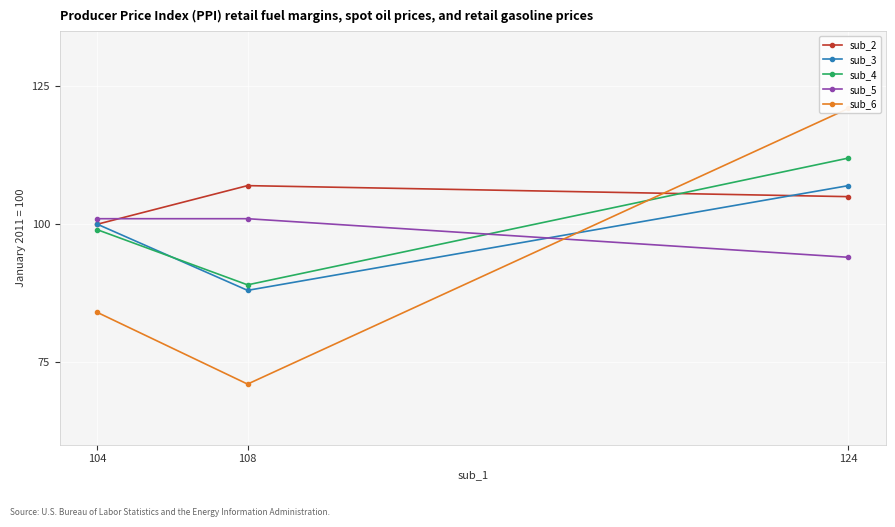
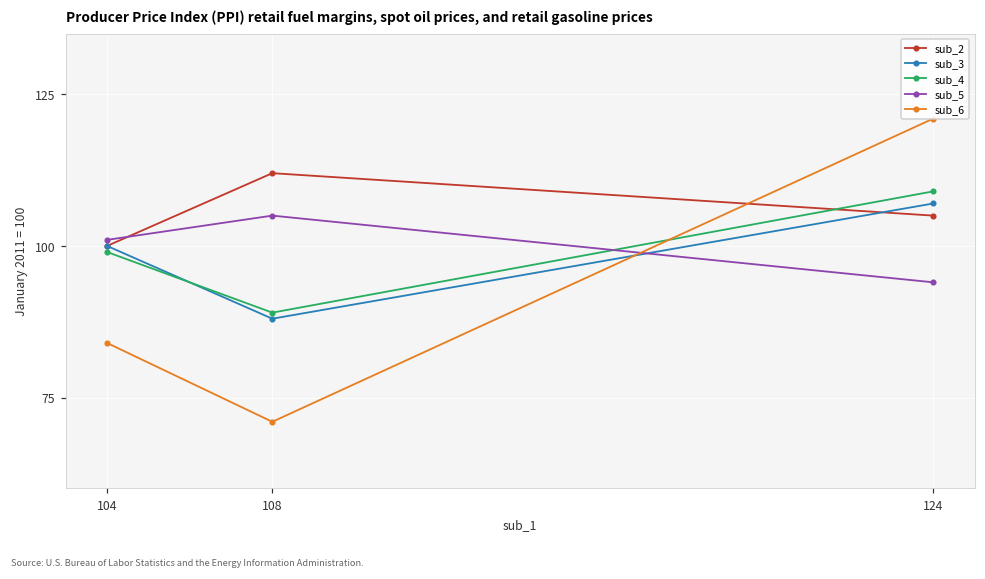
sub_2, 108: 107 -> 112
sub_5, 108: 101 -> 105
sub_4, 124: 112 -> 109
